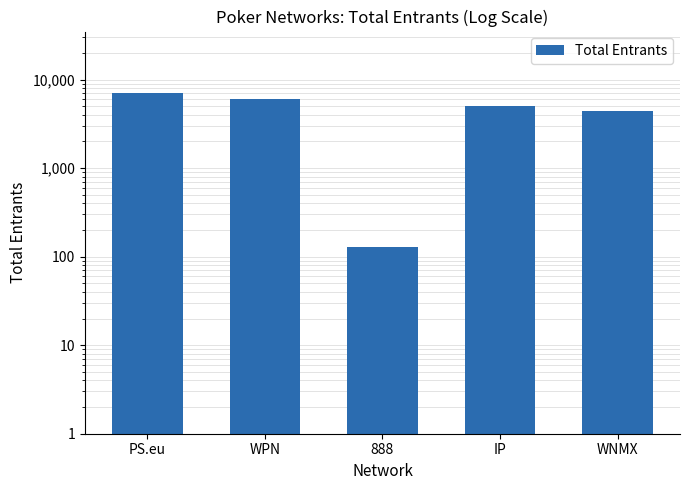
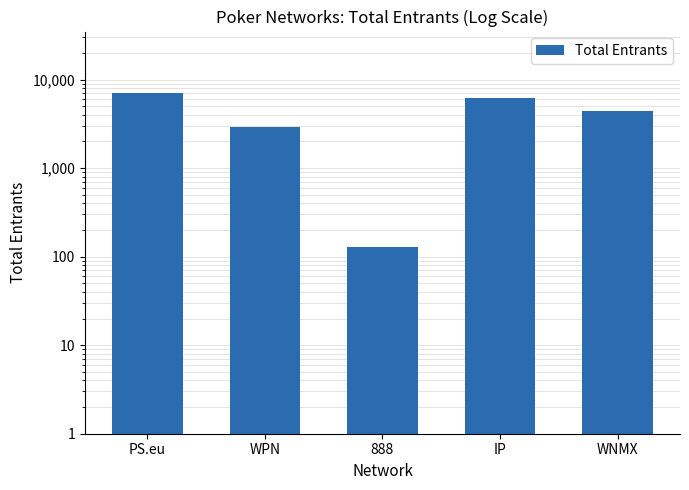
WPN: 6,000 -> 2,900
IP: 5,000 -> 6,000
